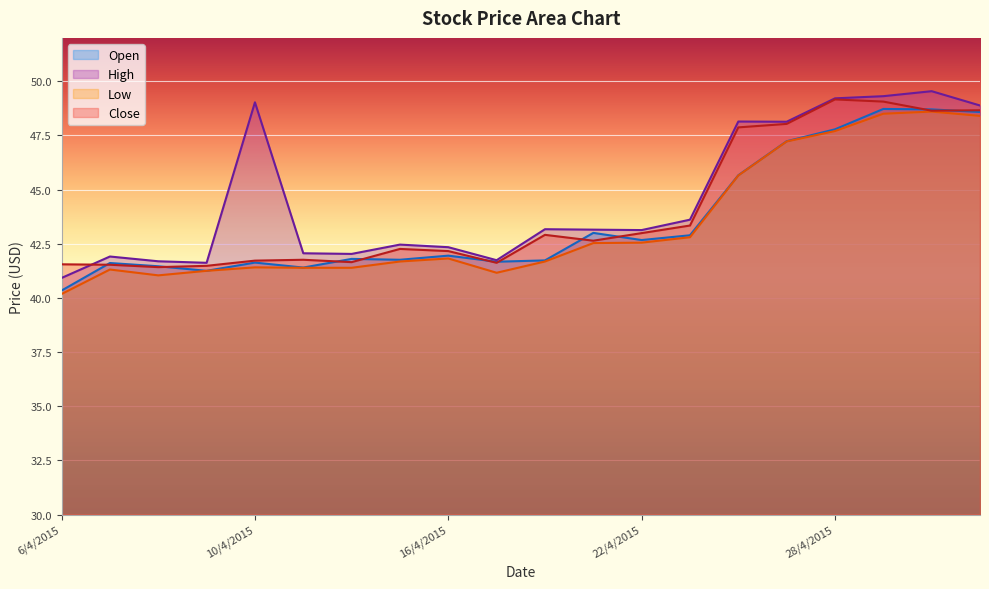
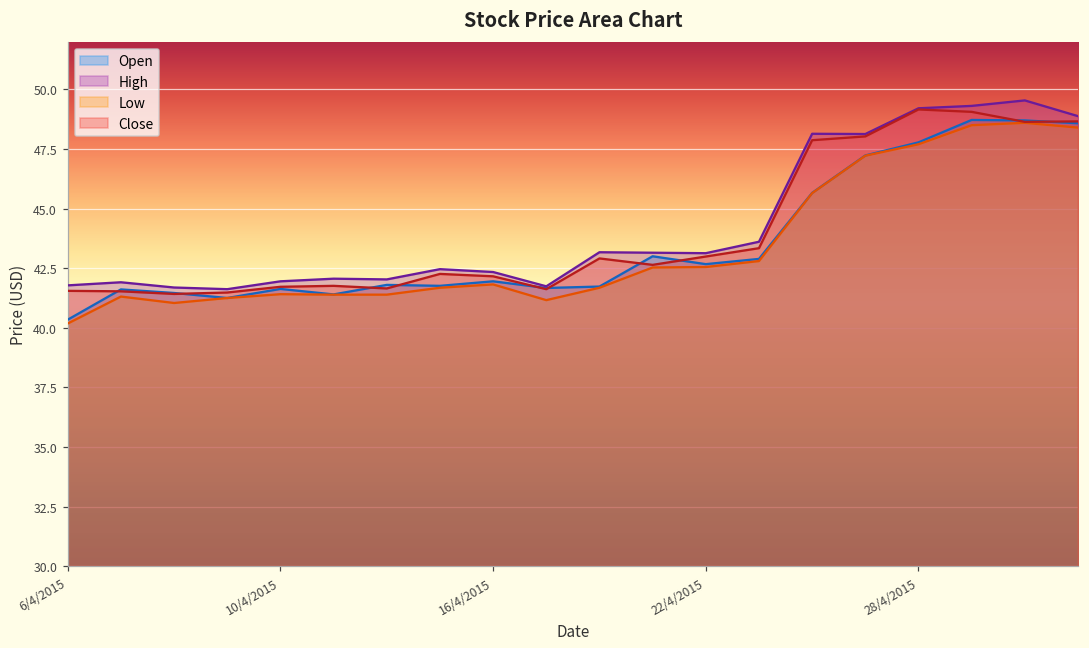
High, 6/4/2015: 40.9 -> 41.8
High, 10/4/2015: 49.0 -> 42.0
